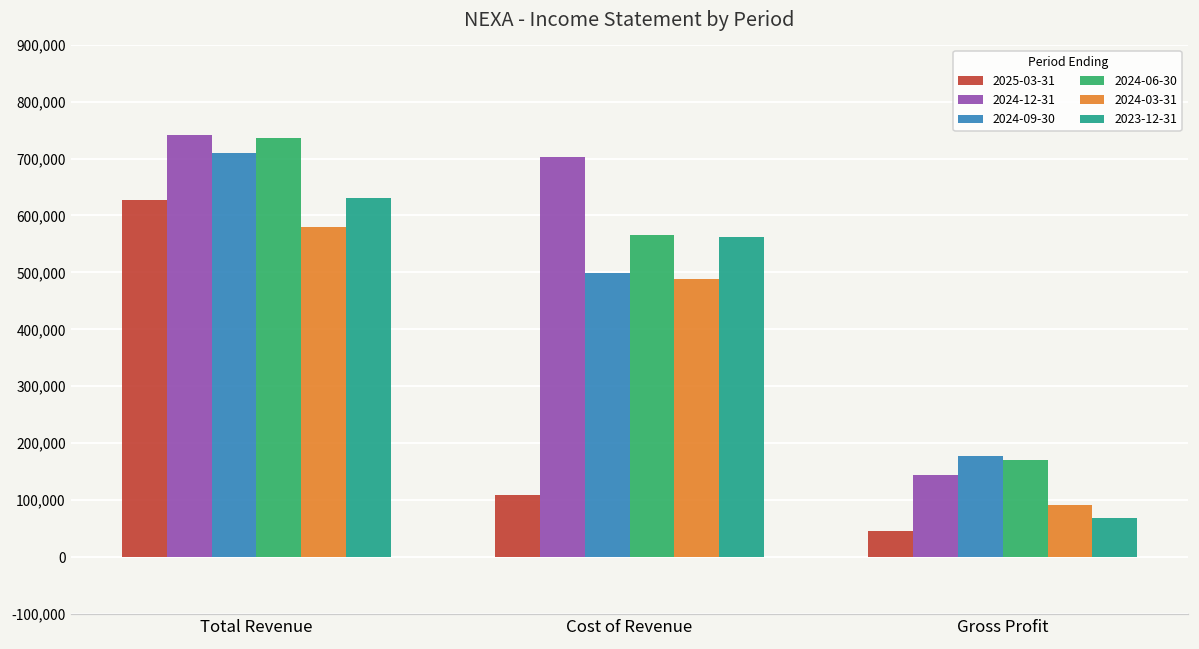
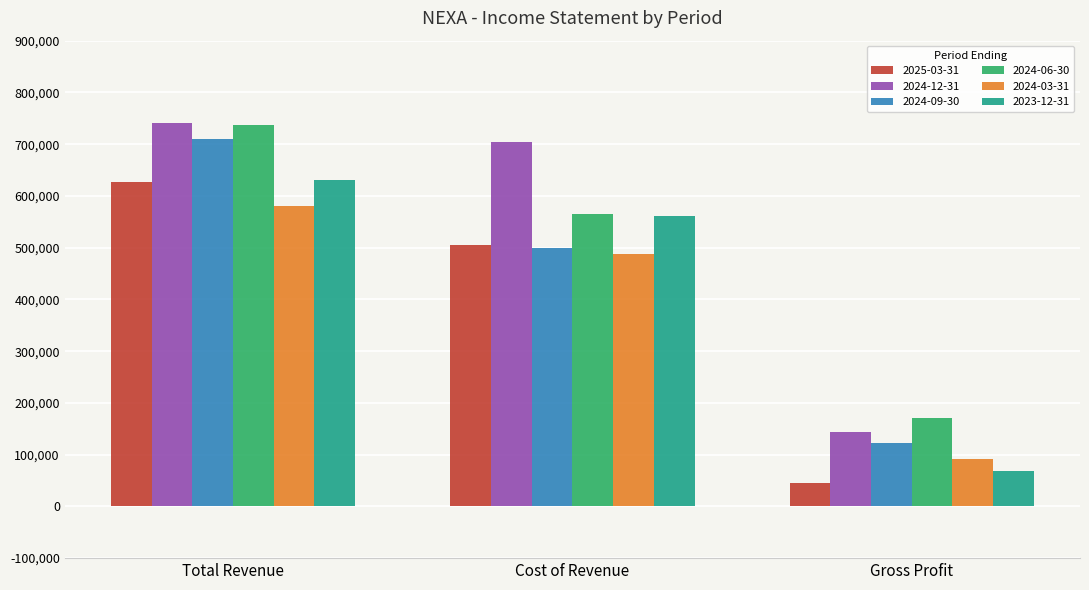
2025-03-31, Cost of Revenue: 110,000 -> 500,000
2024-09-30, Gross Profit: 180,000 -> 120,000
